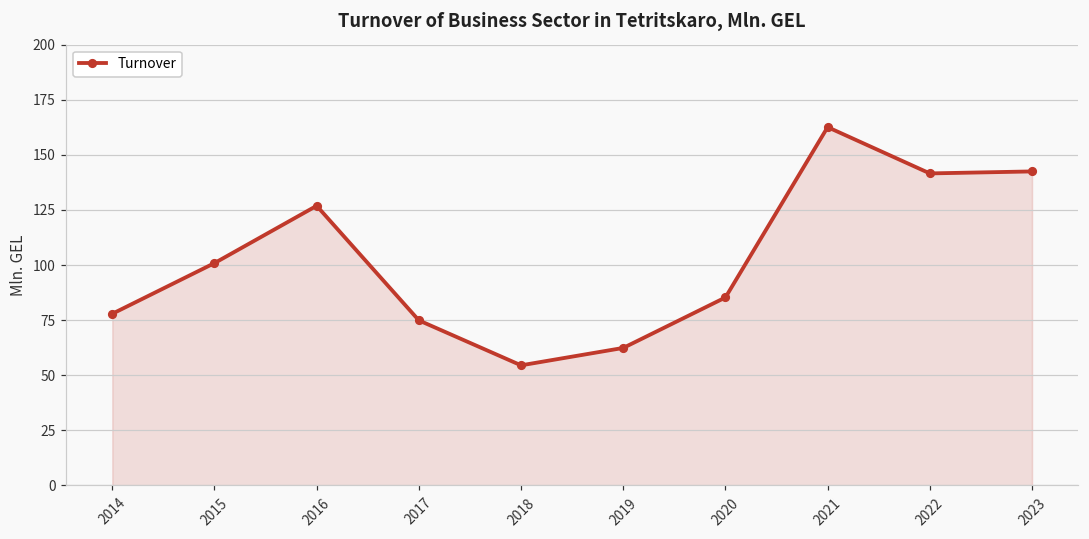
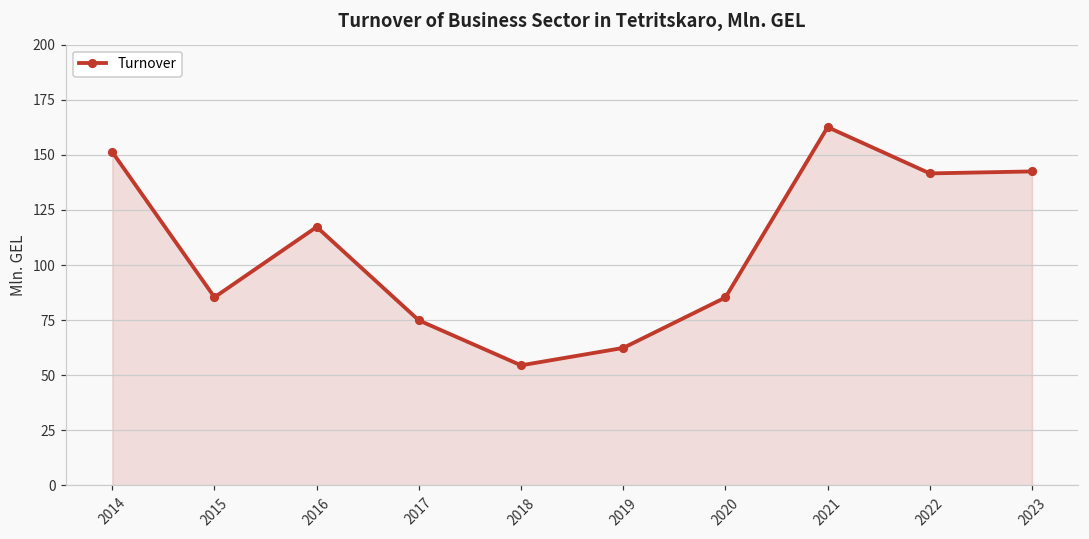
2014: 78 -> 151
2015: 101 -> 85
2016: 127 -> 117
